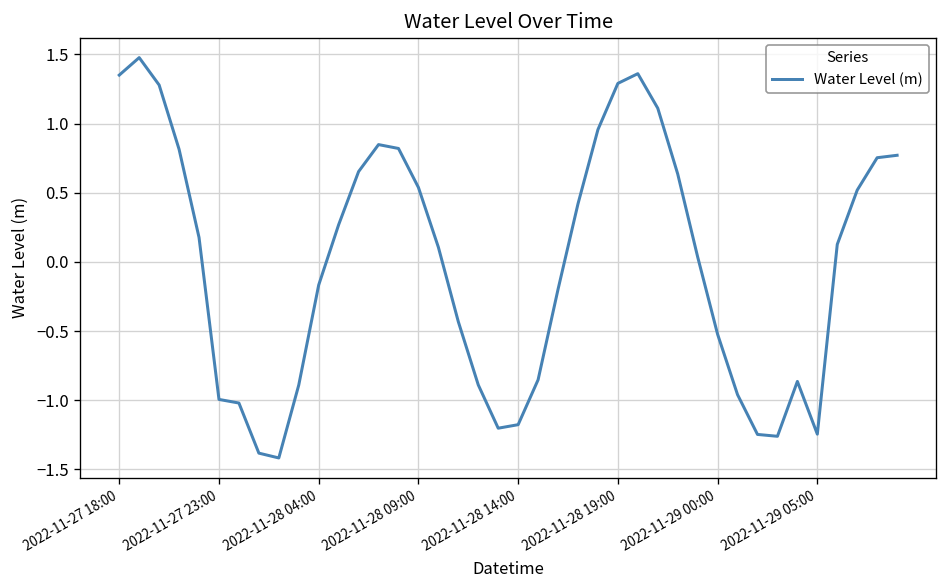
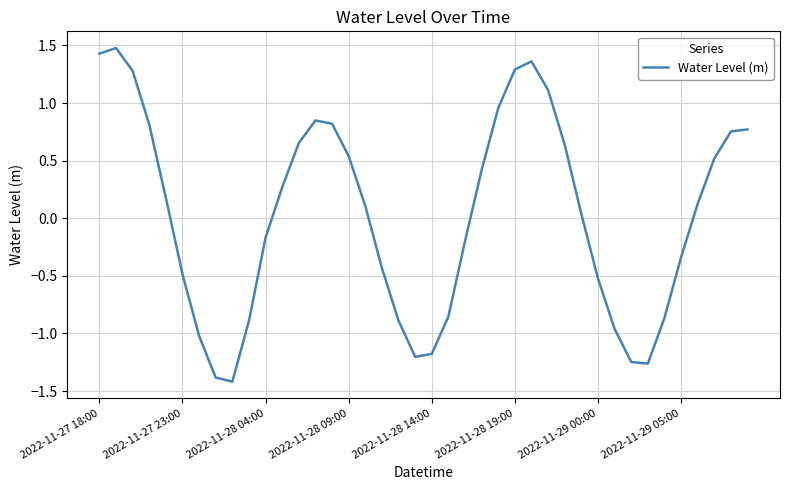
2022-11-27 18:00: 1.35 -> 1.43
2022-11-27 23:00: -0.99 -> -0.48
2022-11-29 05:00: -1.25 -> -0.34
